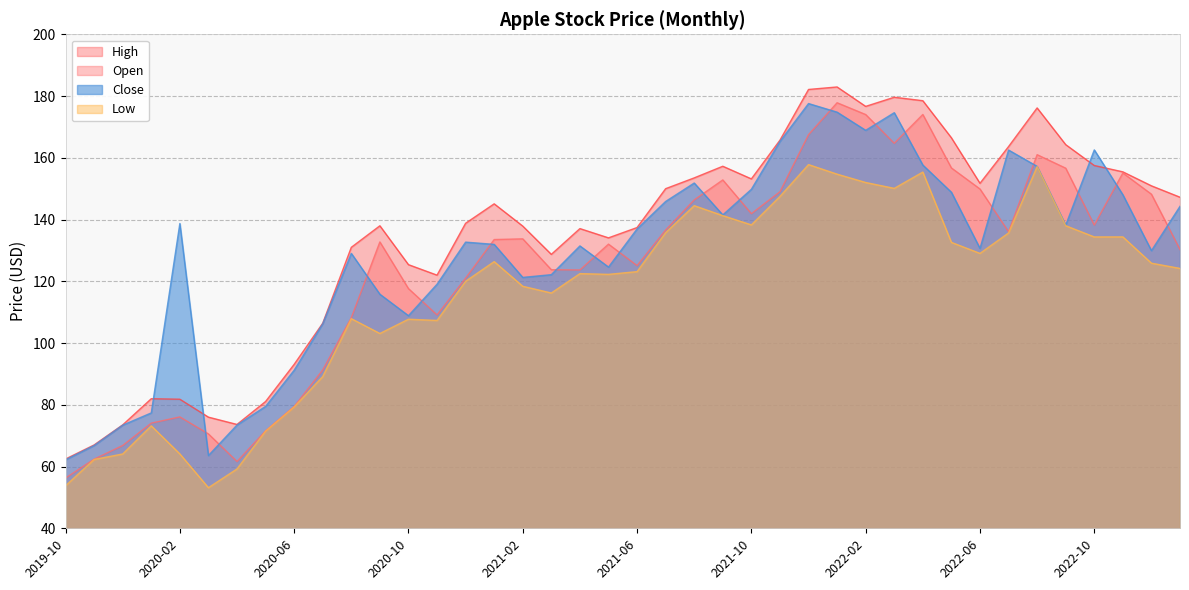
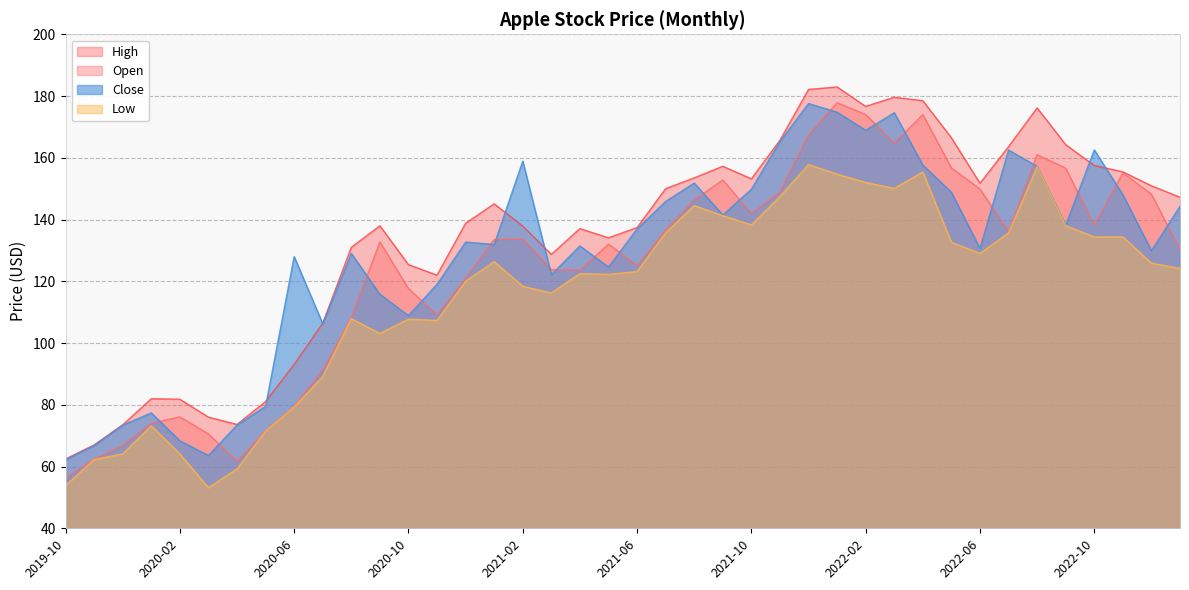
Close, 2020-02: 139 -> 68
Close, 2020-06: 91 -> 128
Close, 2021-02: 121 -> 159
